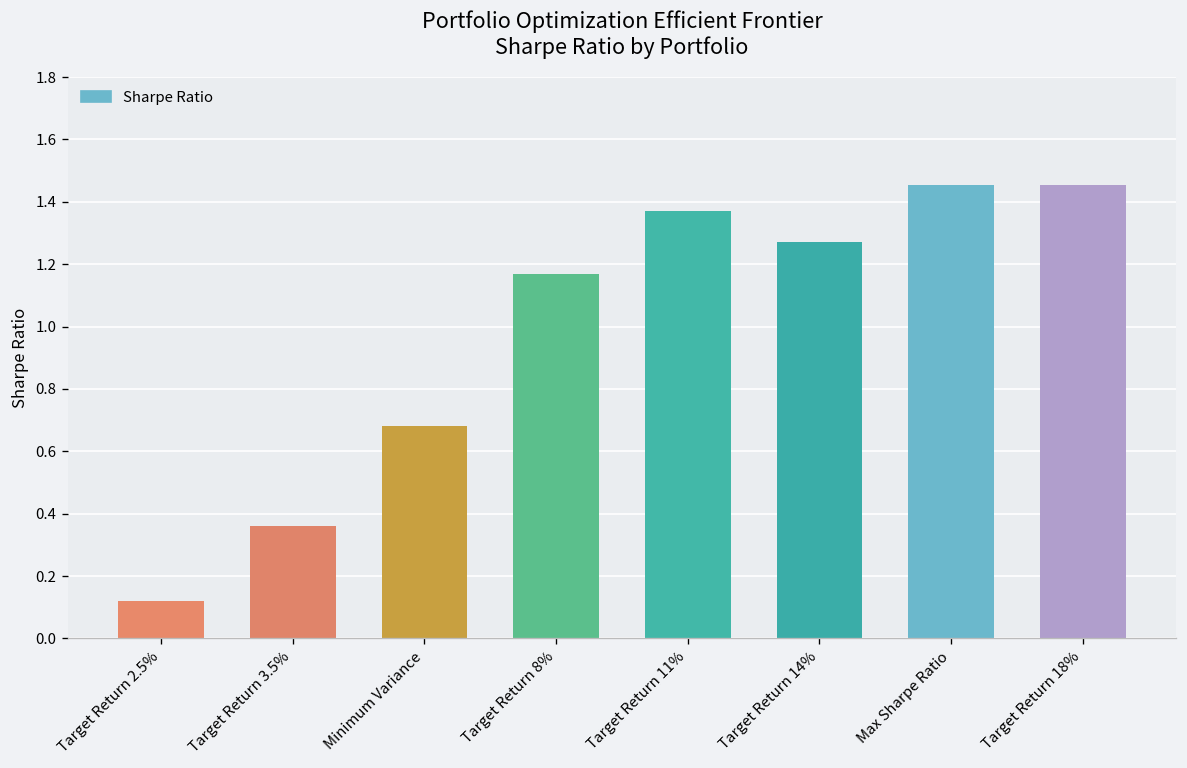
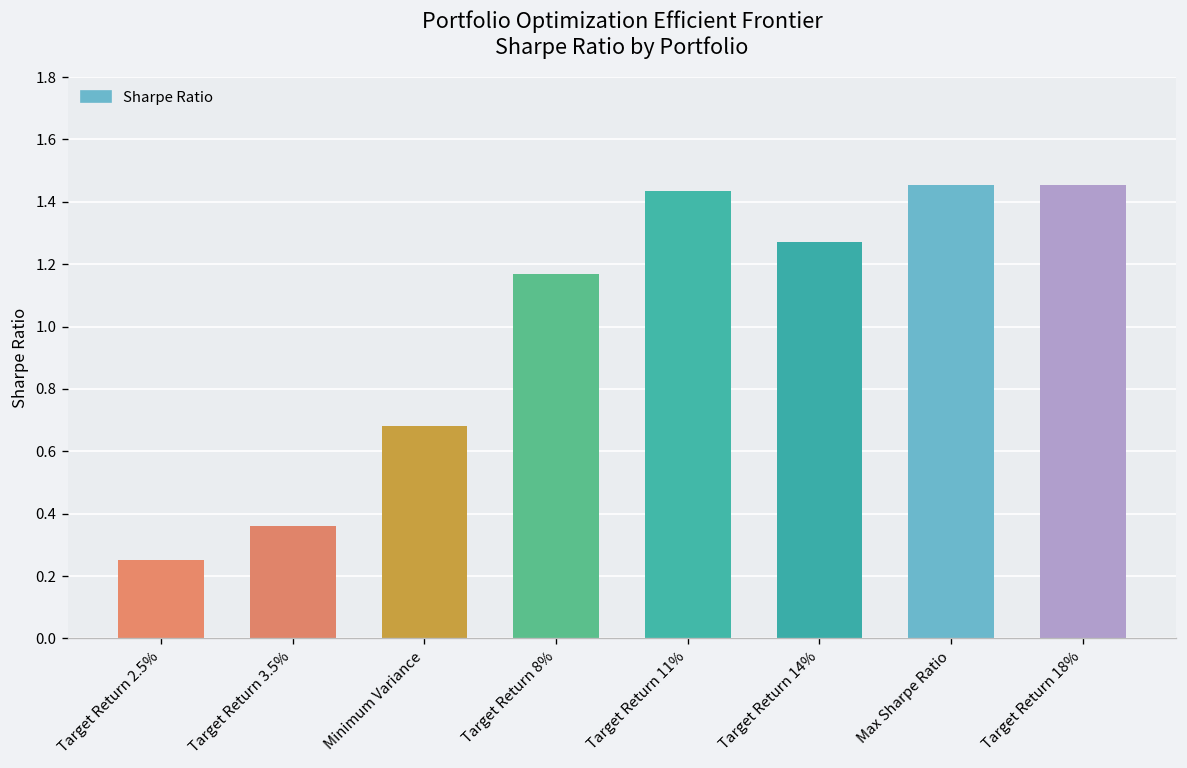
Target Return 2.5%: 0.12 -> 0.25
Target Return 11%: 1.37 -> 1.43
